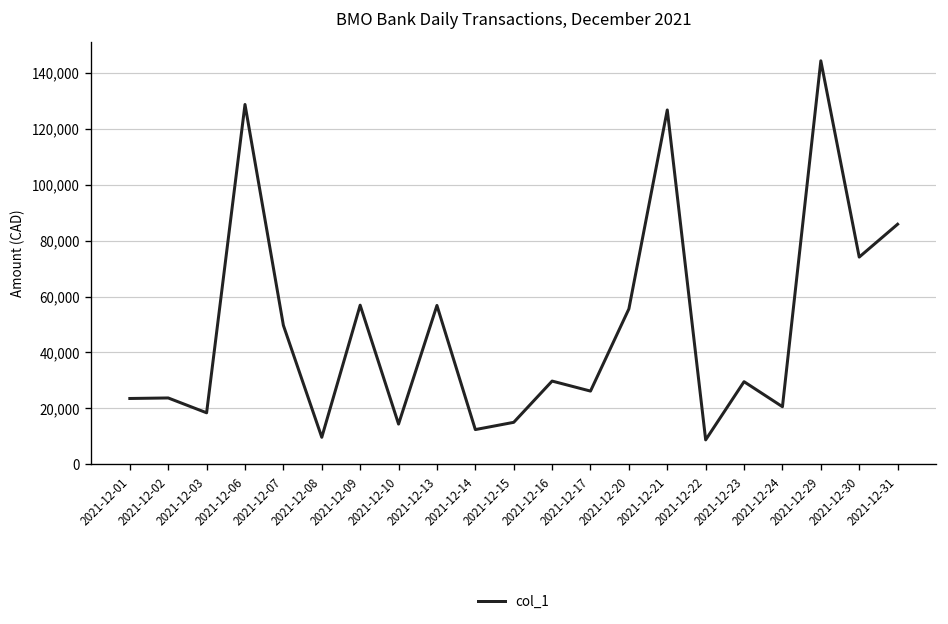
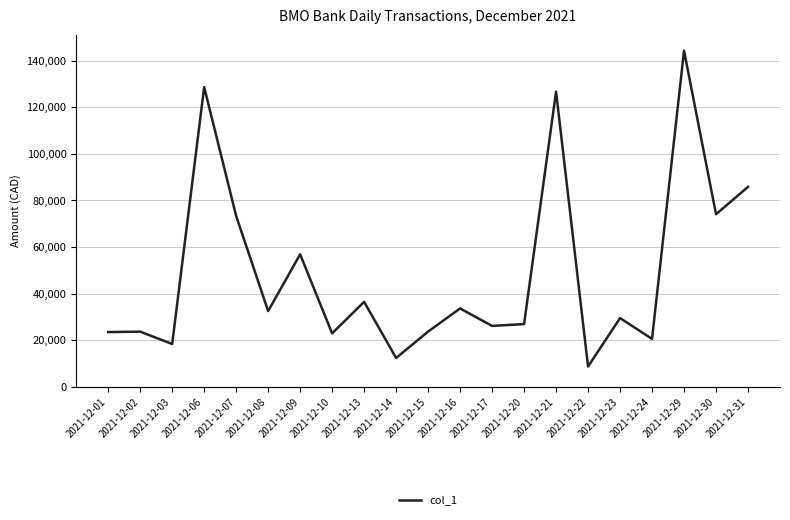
2021-12-07: 50,000 -> 73,000
2021-12-08: 10,000 -> 33,000
2021-12-10: 14,000 -> 23,000
2021-12-13: 57,000 -> 37,000
2021-12-15: 15,000 -> 24,000
2021-12-16: 30,000 -> 34,000
2021-12-20: 56,000 -> 27,000
